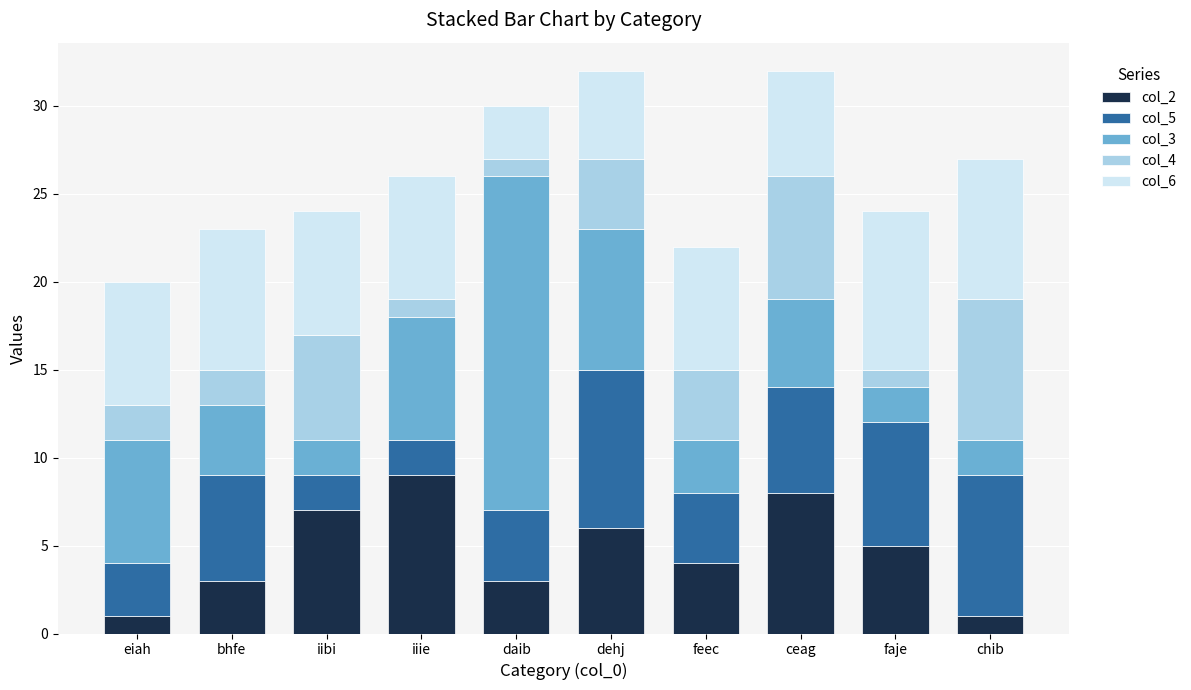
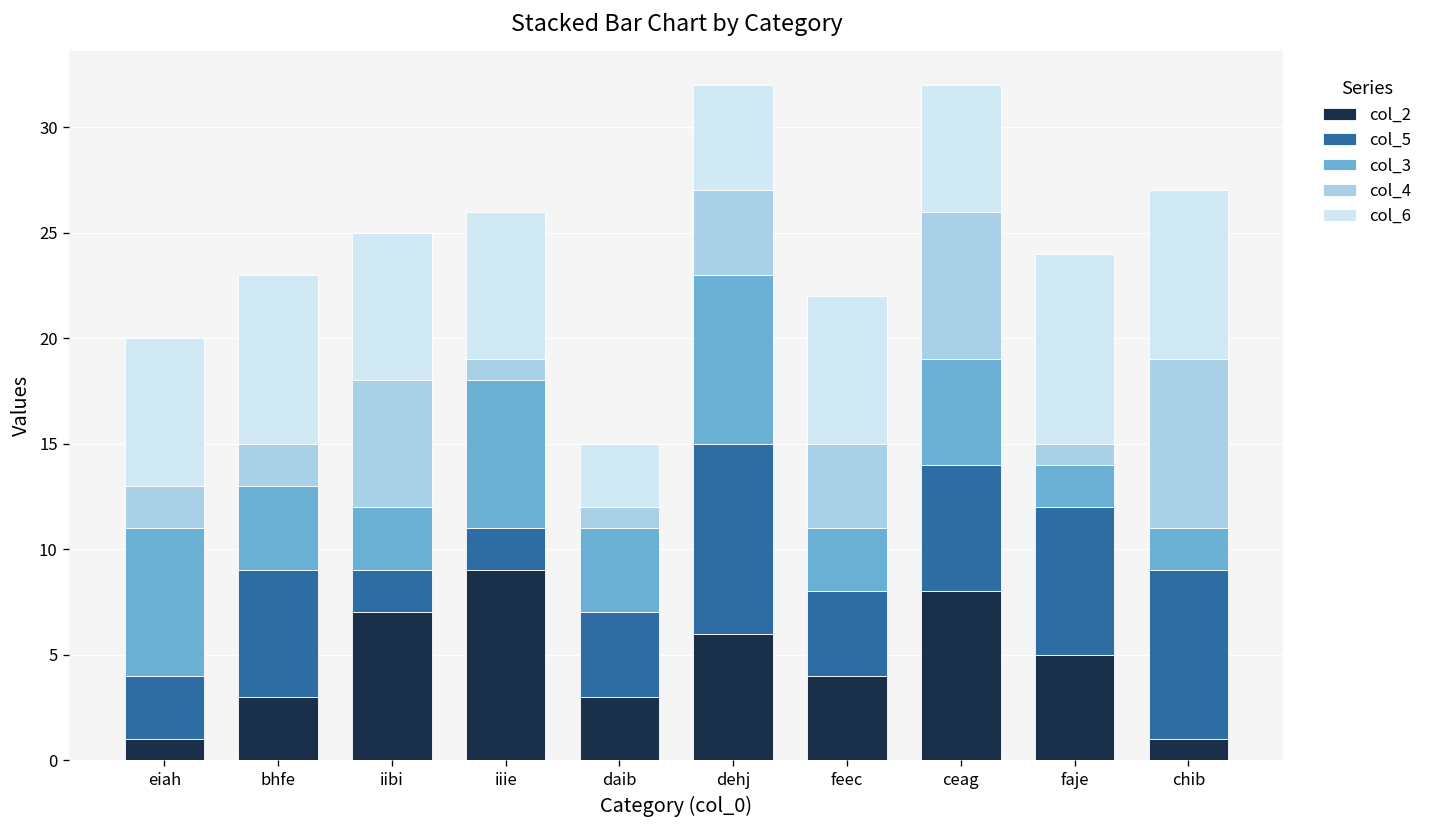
col_3, iibi: 2 -> 3
col_3, daib: 19 -> 4
